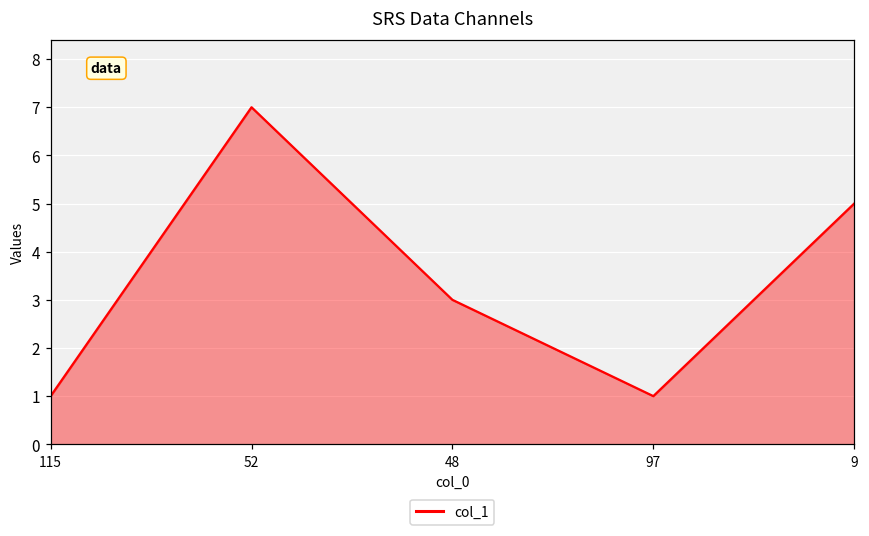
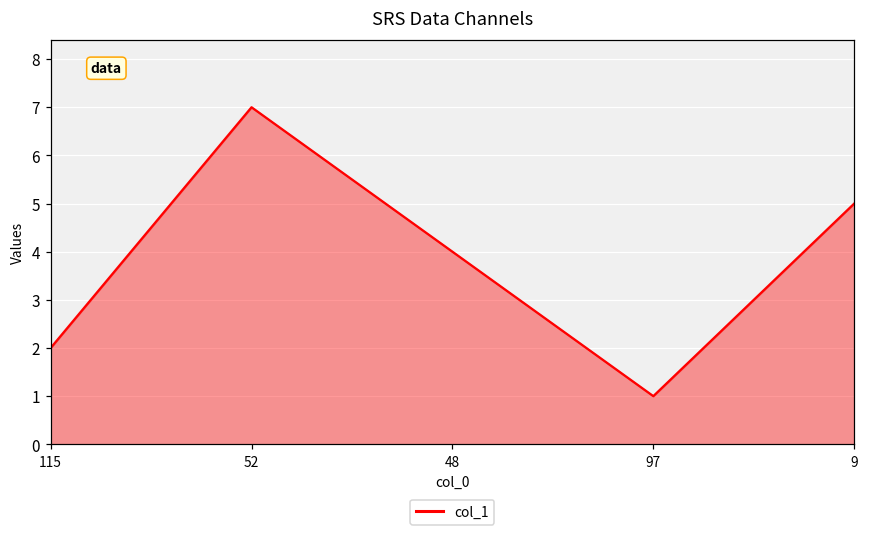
115: 1 -> 2
48: 3 -> 4
